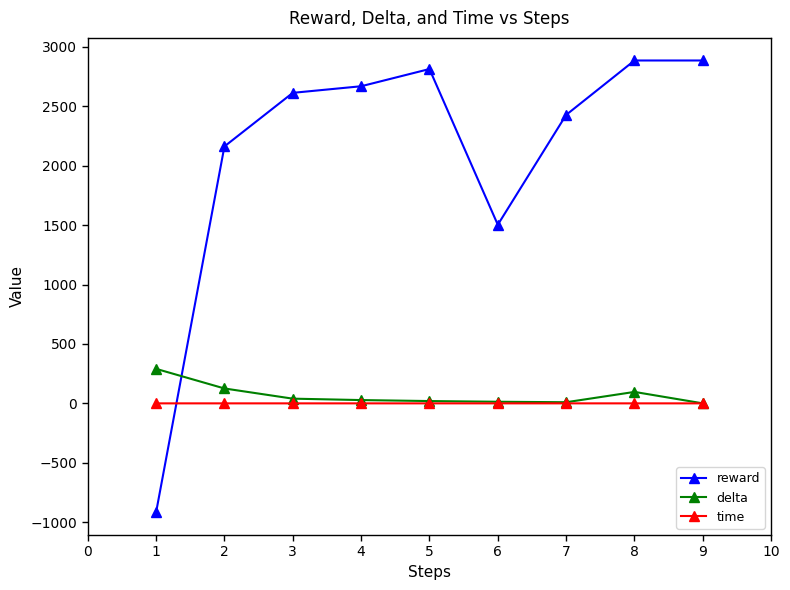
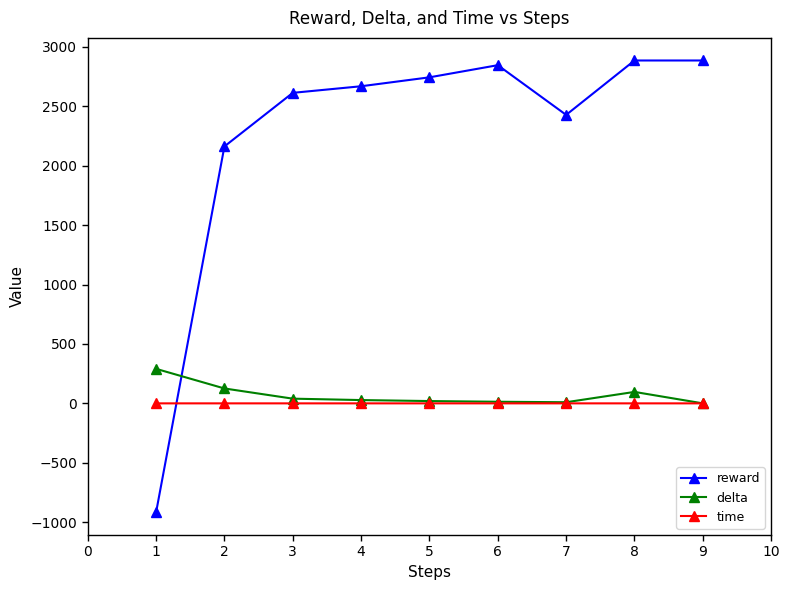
reward, 5: 2810 -> 2740
reward, 6: 1500 -> 2850
